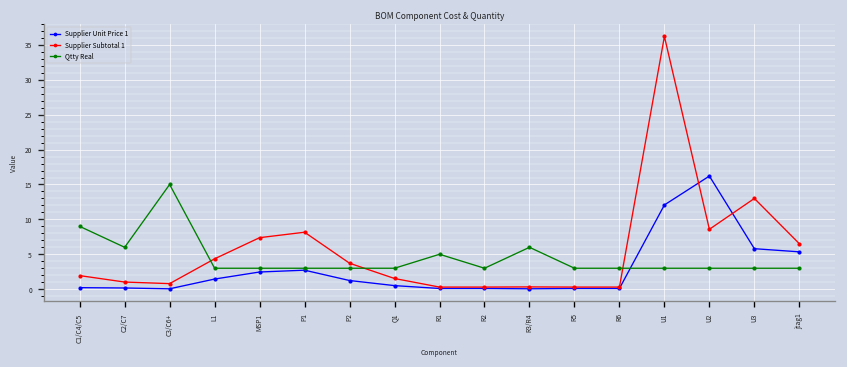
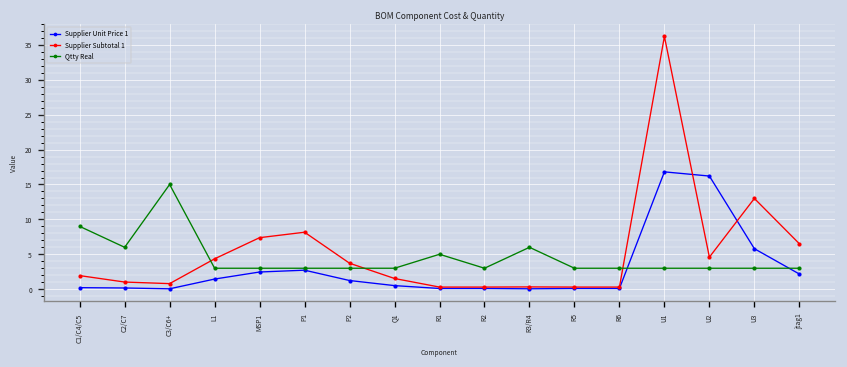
Supplier Unit Price 1, U1: 12 -> 17
Supplier Subtotal 1, U2: 9 -> 5
Supplier Unit Price 1, jtag1: 5 -> 2
